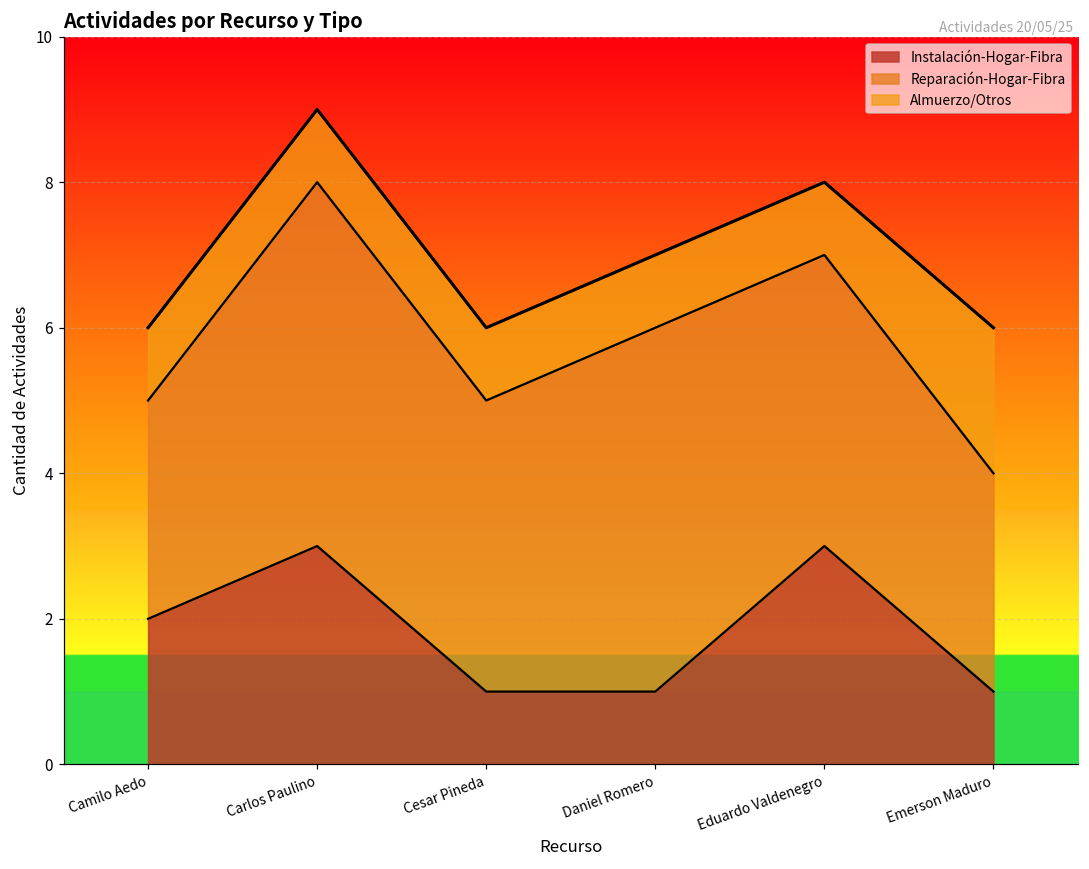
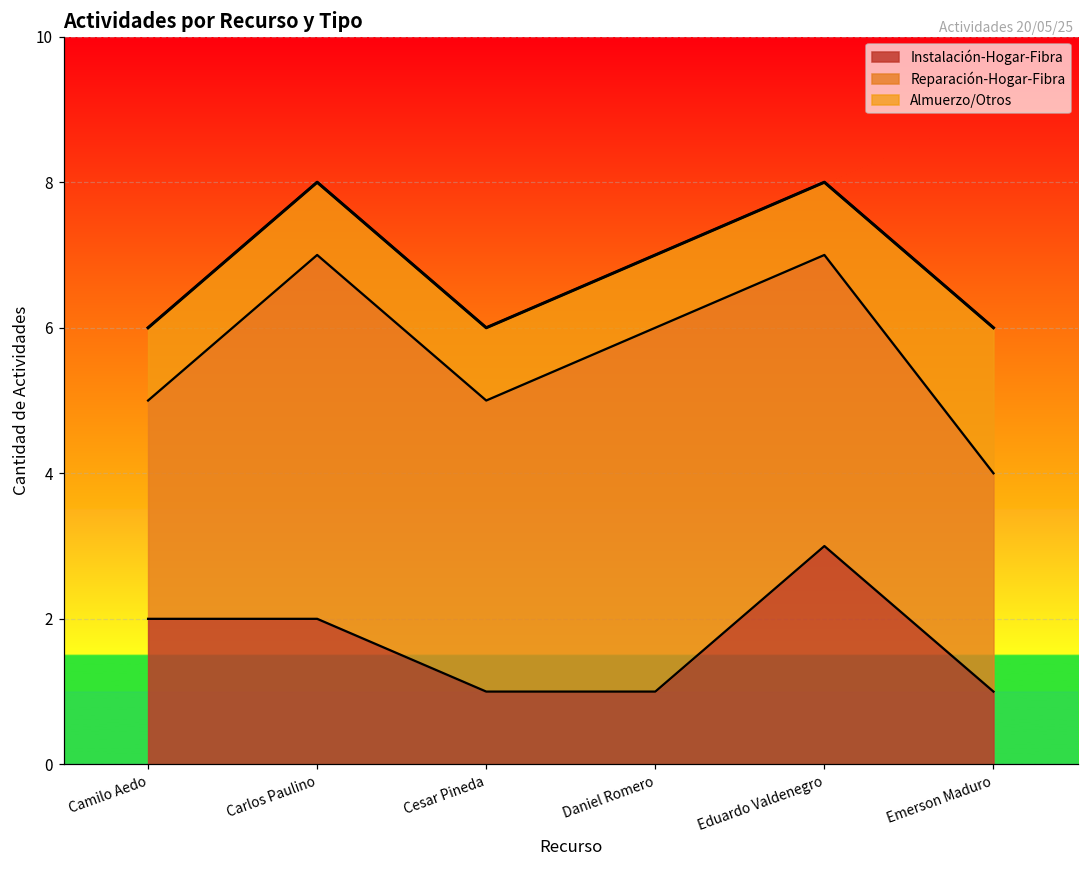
Instalación-Hogar-Fibra, Carlos Paulino: 3 -> 2
